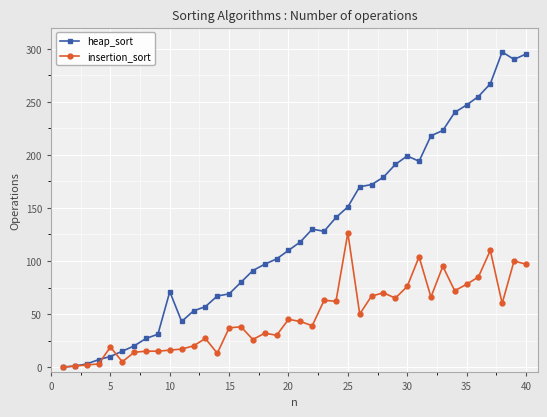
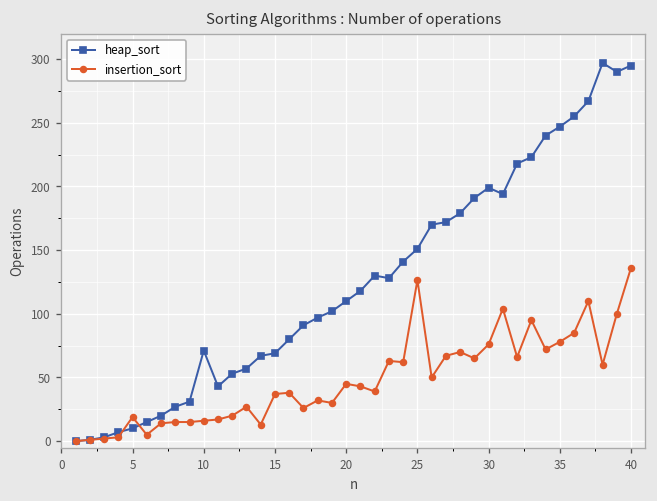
insertion_sort, 40: 97 -> 136
